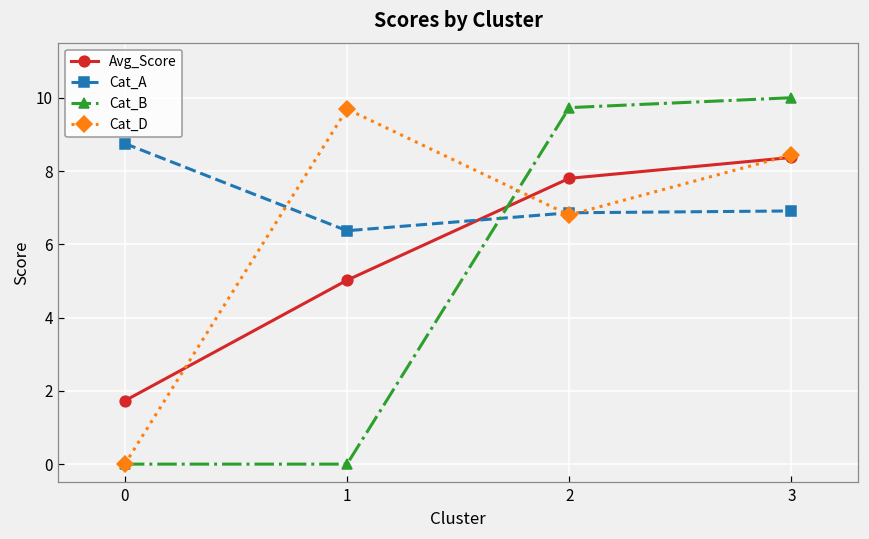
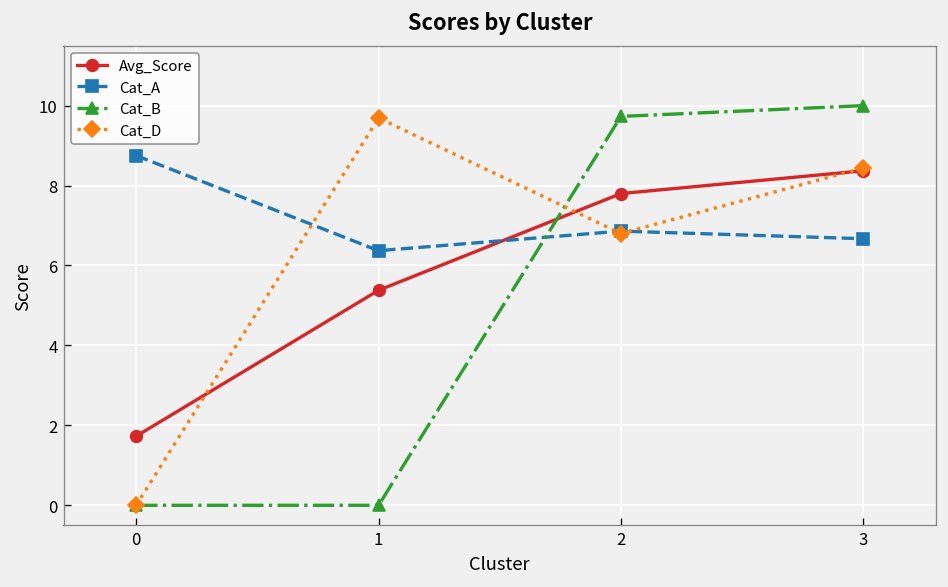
Avg_Score, 1: 5.0 -> 5.4
Cat_A, 3: 6.9 -> 6.7
